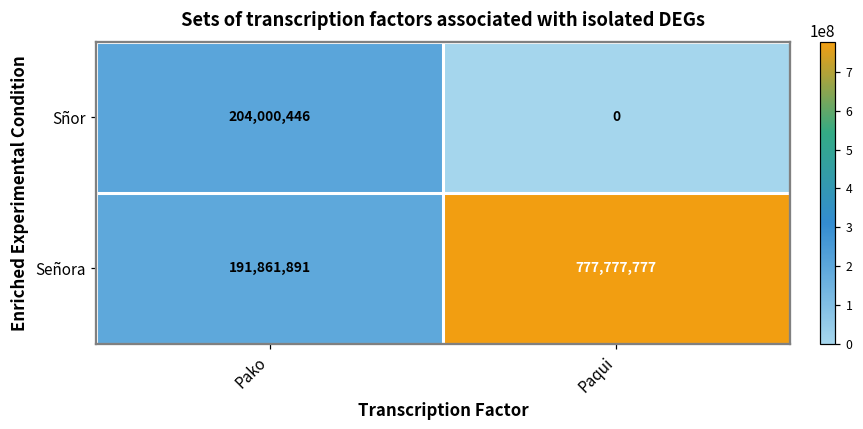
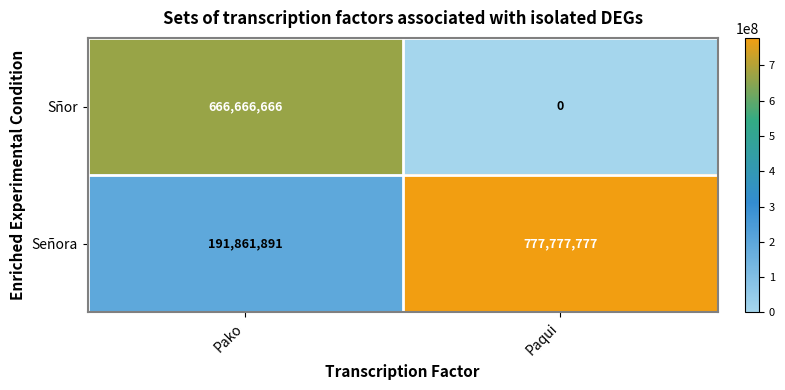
Sñor, Pako: 204,000,446 -> 666,666,666
